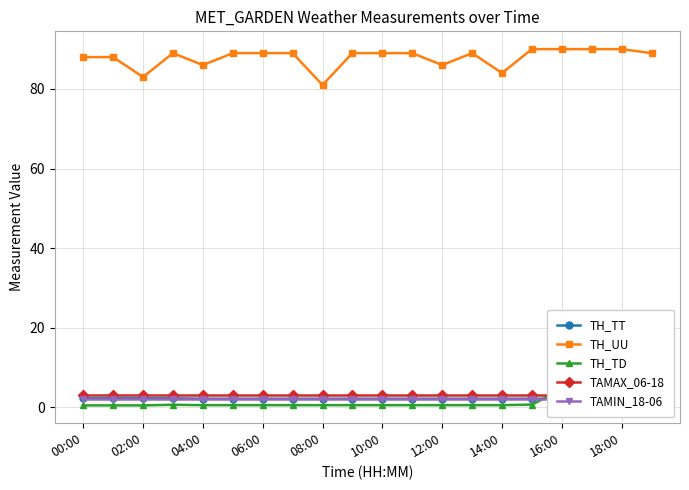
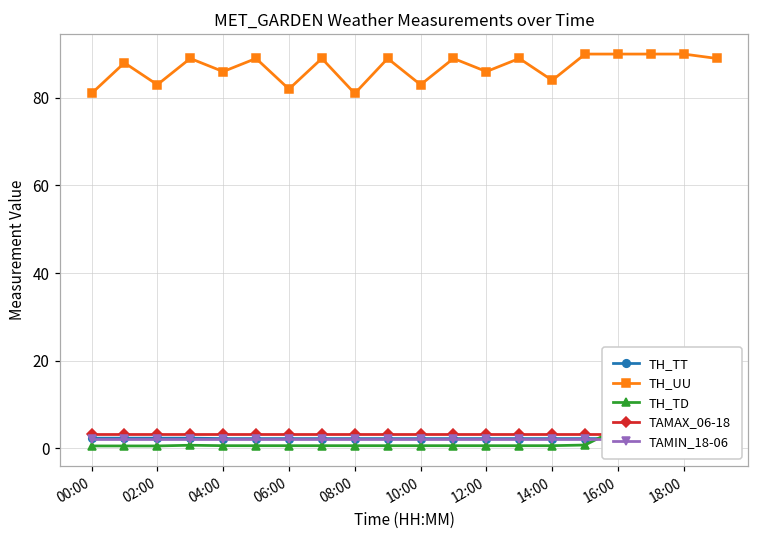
TH_UU, 00:00: 88 -> 81
TH_UU, 06:00: 89 -> 82
TH_UU, 10:00: 89 -> 83
